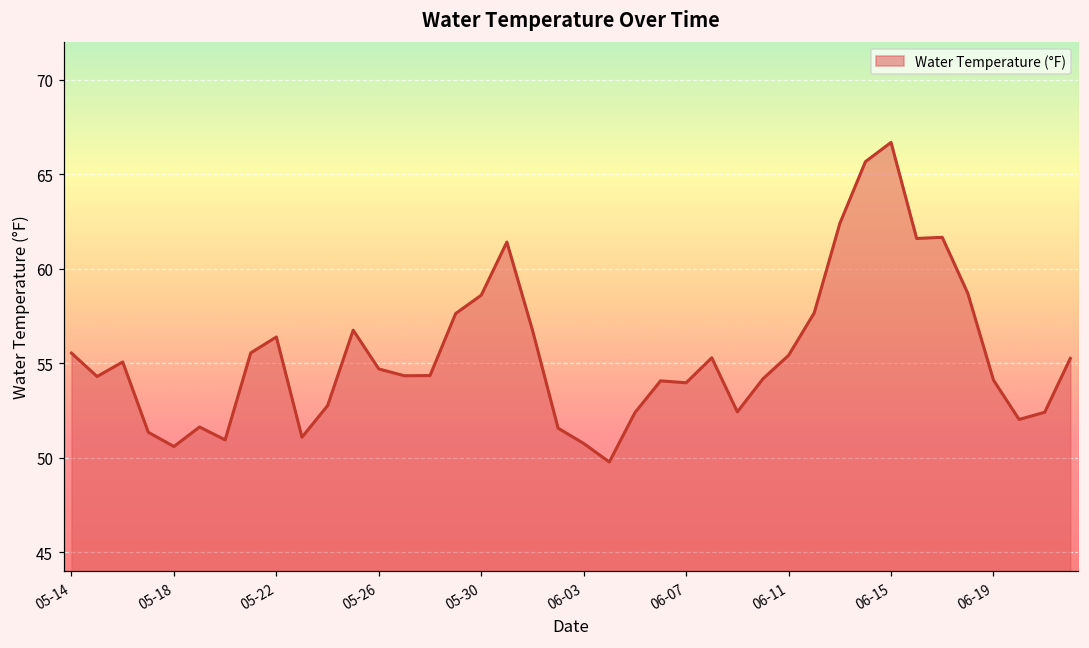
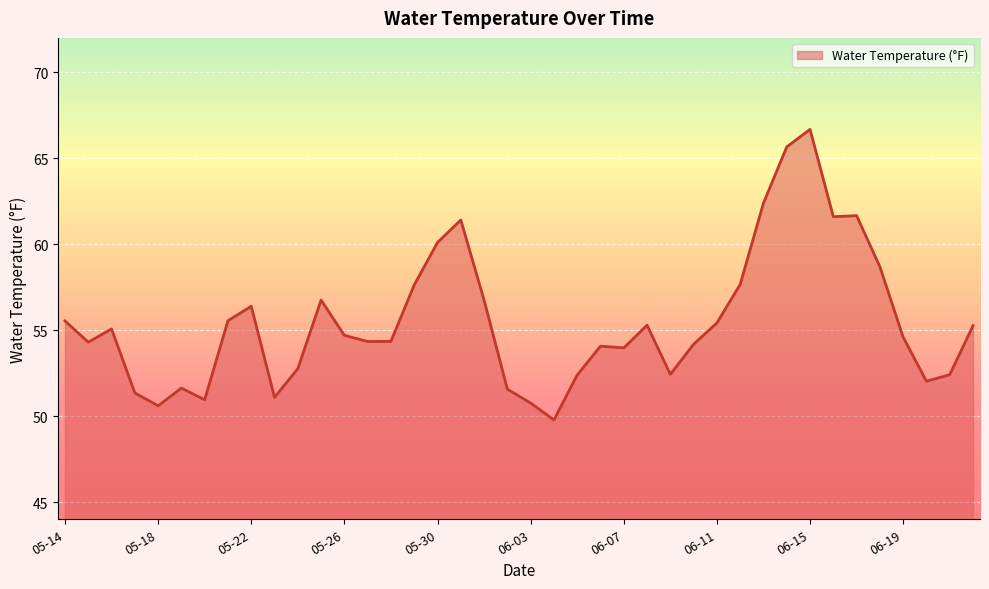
05-30: 58.6 -> 60.1
06-19: 54.1 -> 54.6
